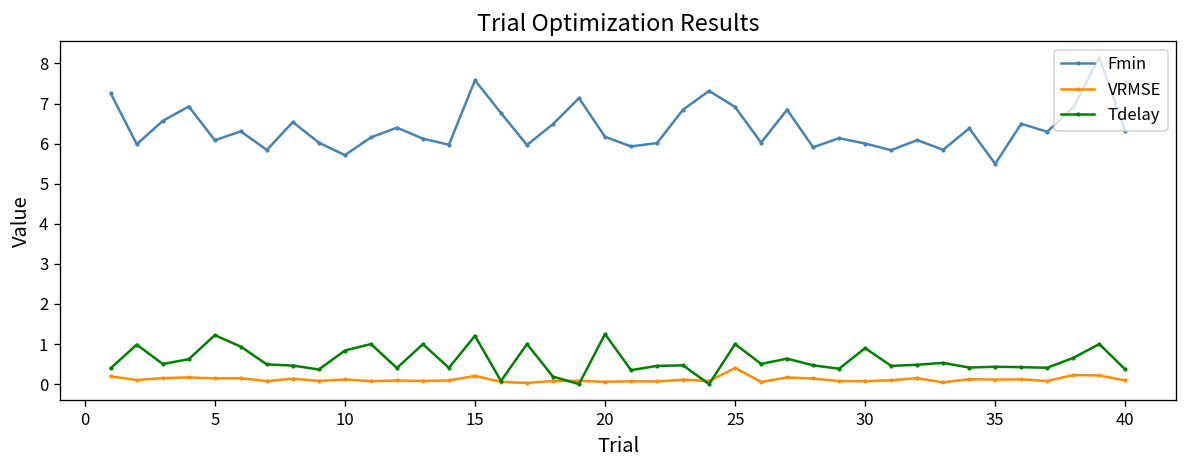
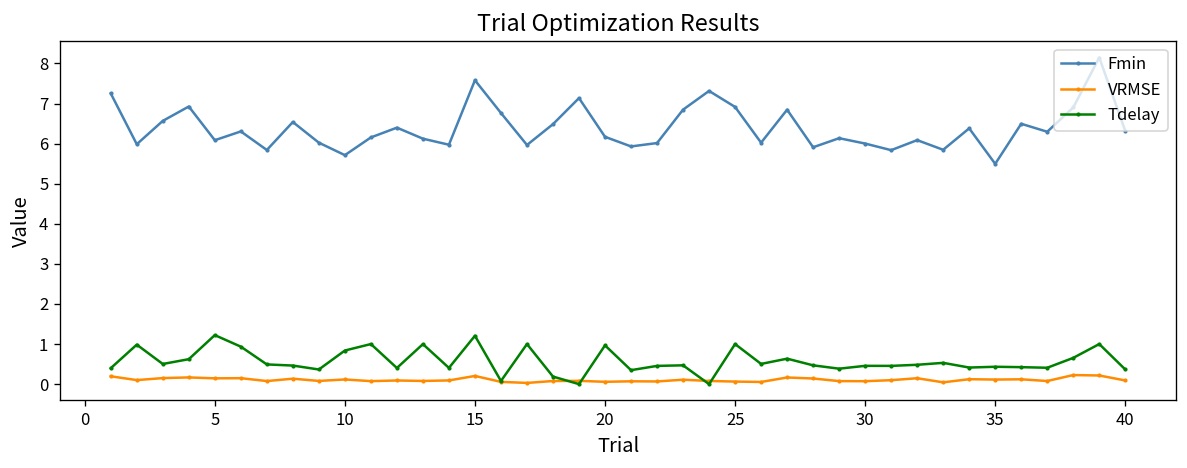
Tdelay, 20: 1.2 -> 1.0
VRMSE, 25: 0.4 -> 0.1
Tdelay, 30: 0.9 -> 0.5
